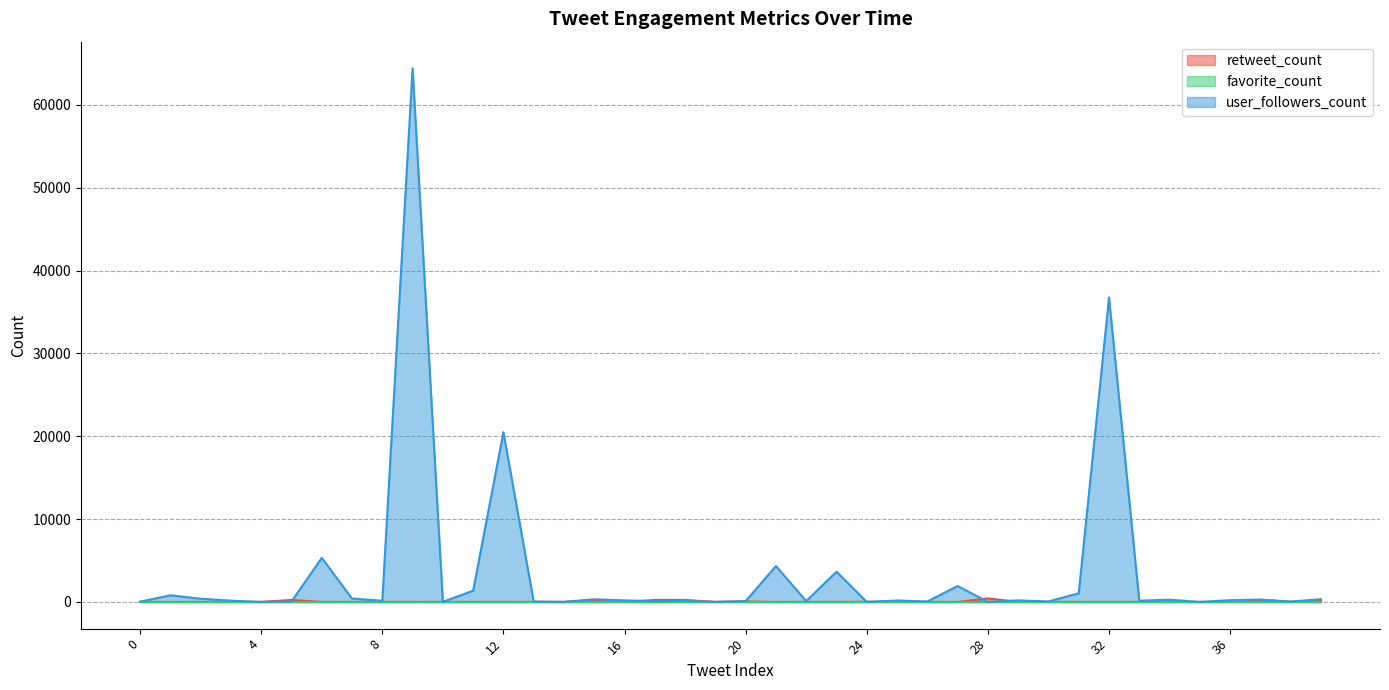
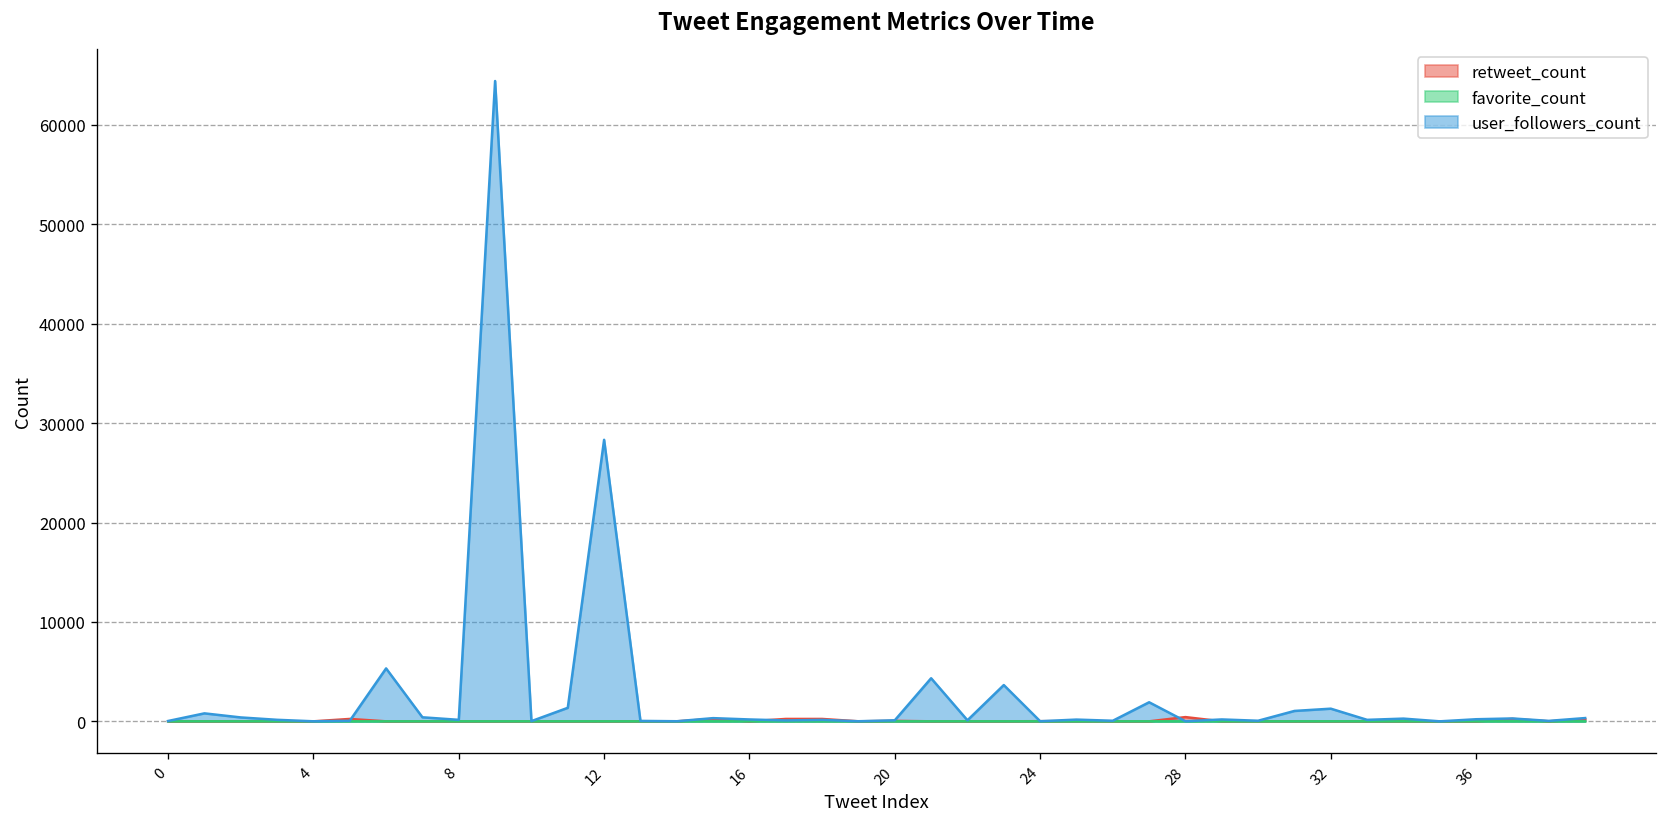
user_followers_count, 12: 20000 -> 28000
user_followers_count, 32: 37000 -> 1000
